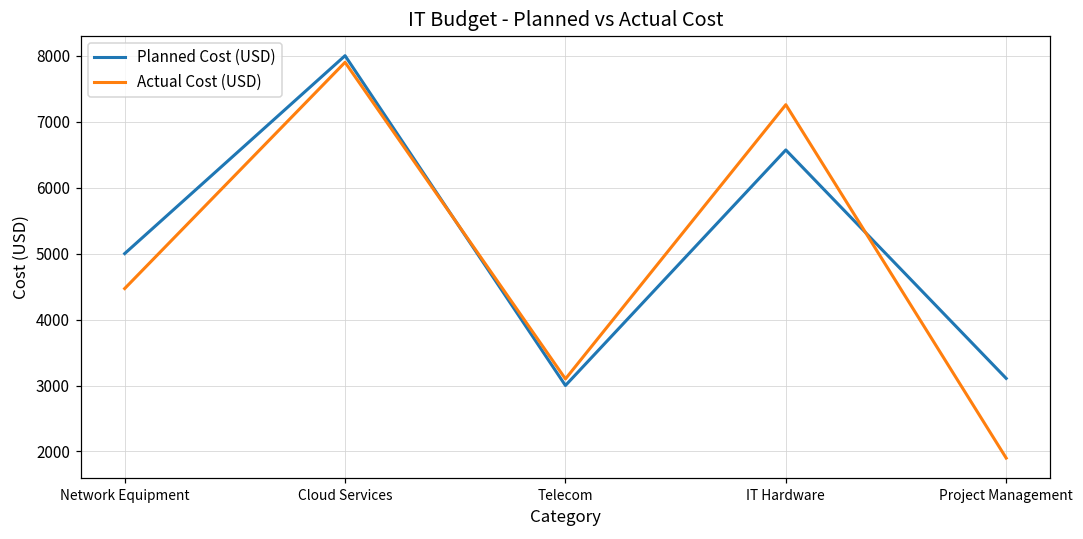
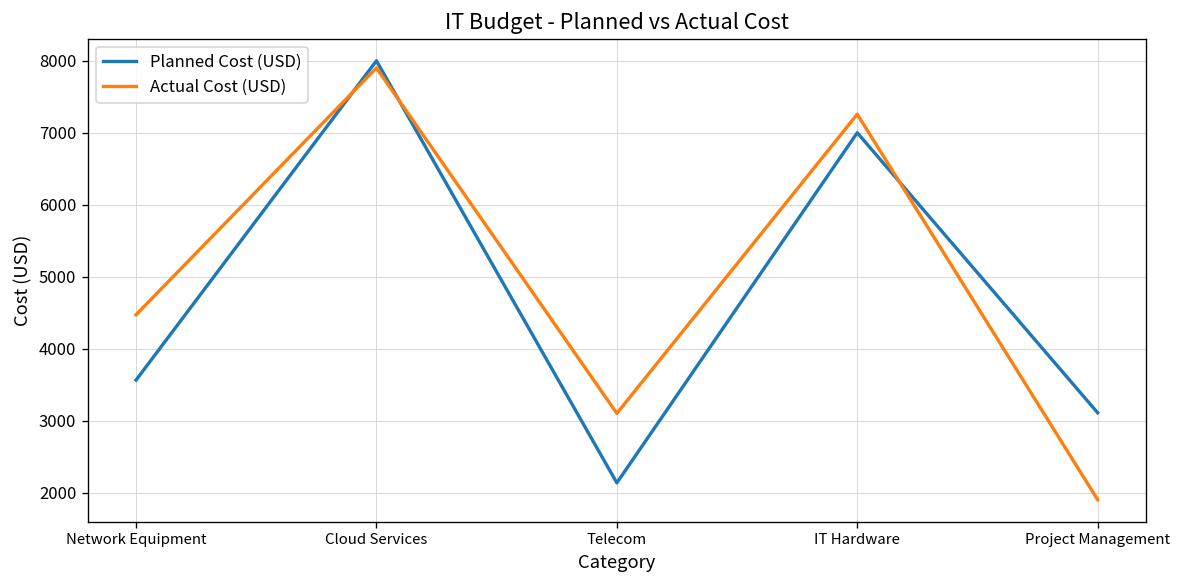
Planned Cost (USD), Network Equipment: 5000 -> 3600
Planned Cost (USD), Telecom: 3000 -> 2100
Planned Cost (USD), IT Hardware: 6600 -> 7000
